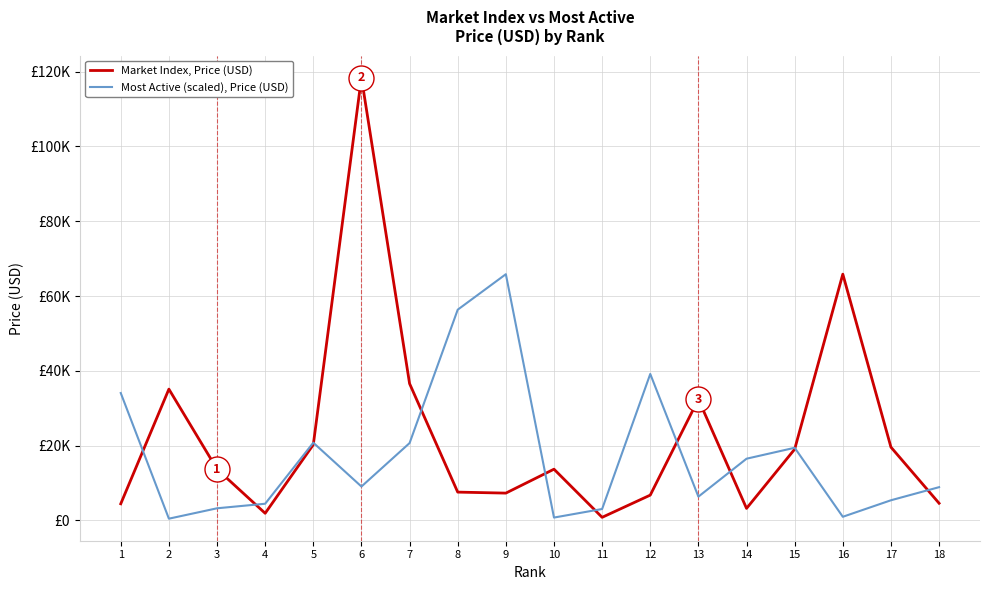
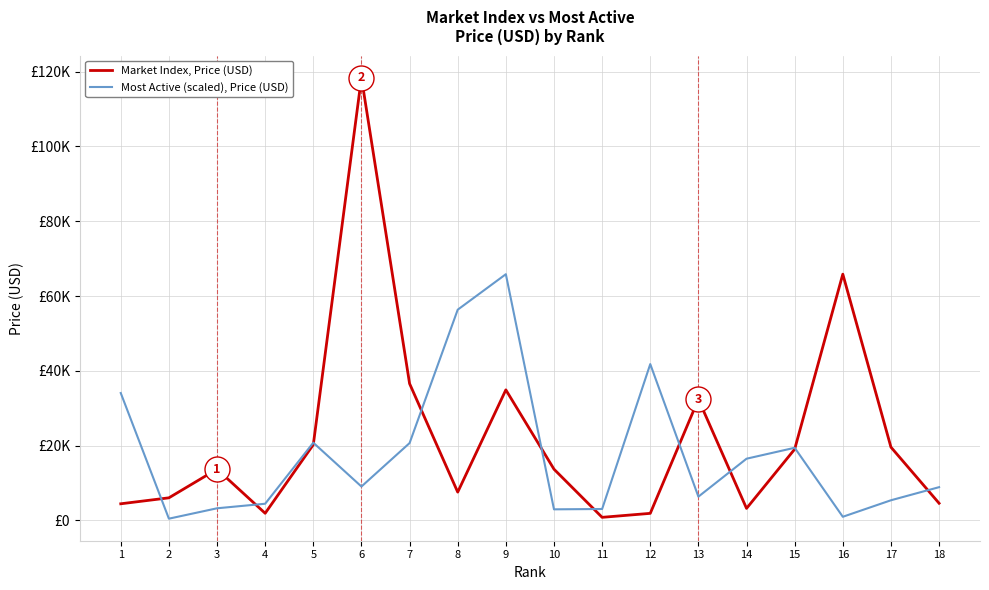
Market Index, Price (USD), 2: £35000 -> £6000
Market Index, Price (USD), 9: £7000 -> £35000
Most Active (scaled), Price (USD), 10: £1000 -> £3000
Market Index, Price (USD), 12: £7000 -> £2000
Most Active (scaled), Price (USD), 12: £39000 -> £42000
